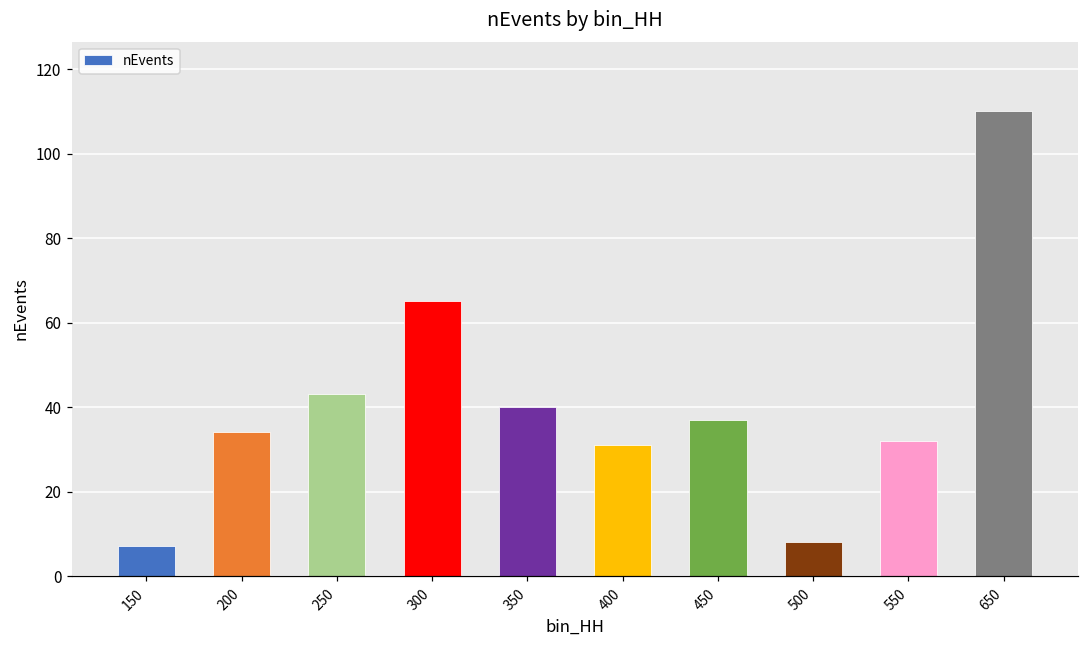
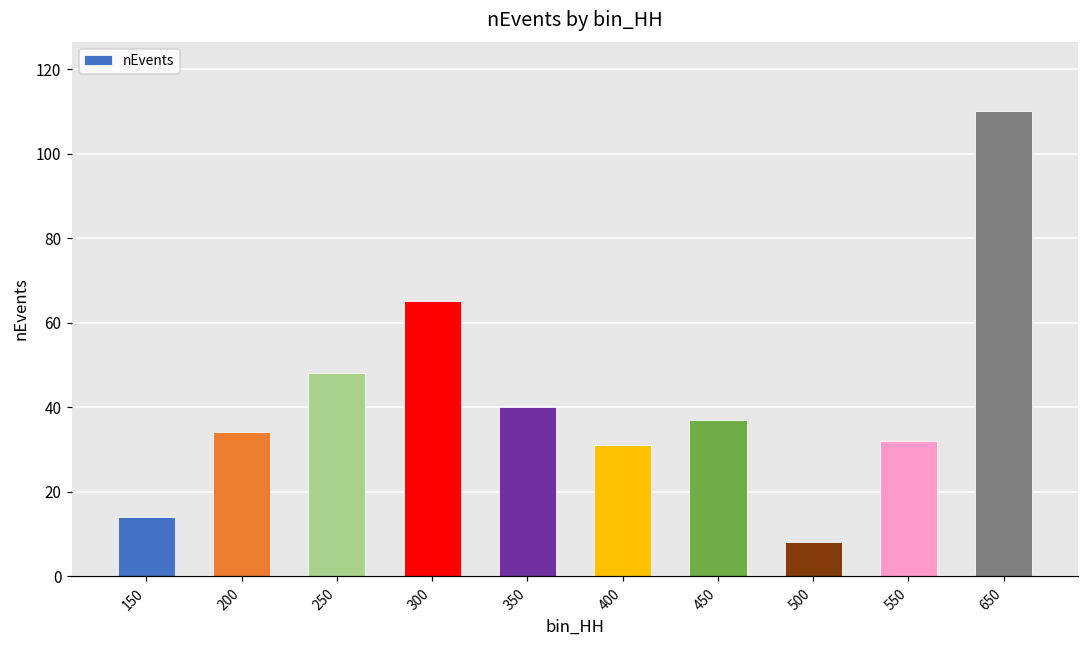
150: 7 -> 14
250: 43 -> 48
